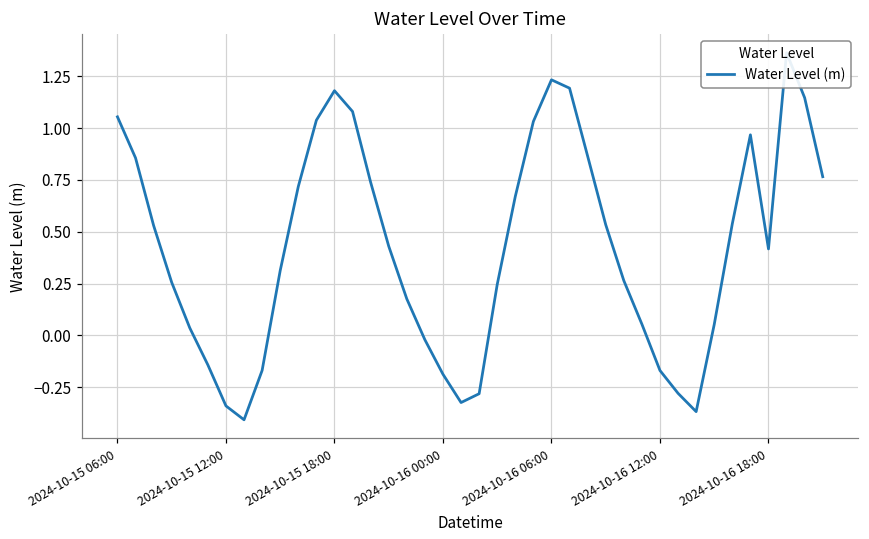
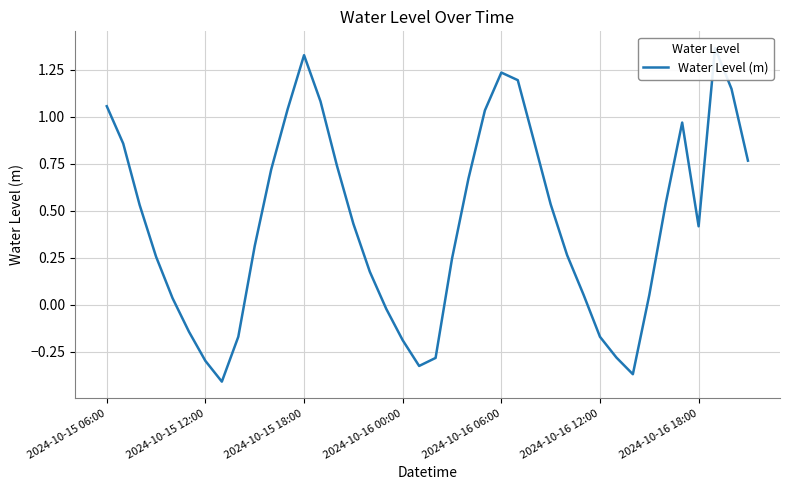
2024-10-15 12:00: -0.34 -> -0.30
2024-10-15 18:00: 1.18 -> 1.33
